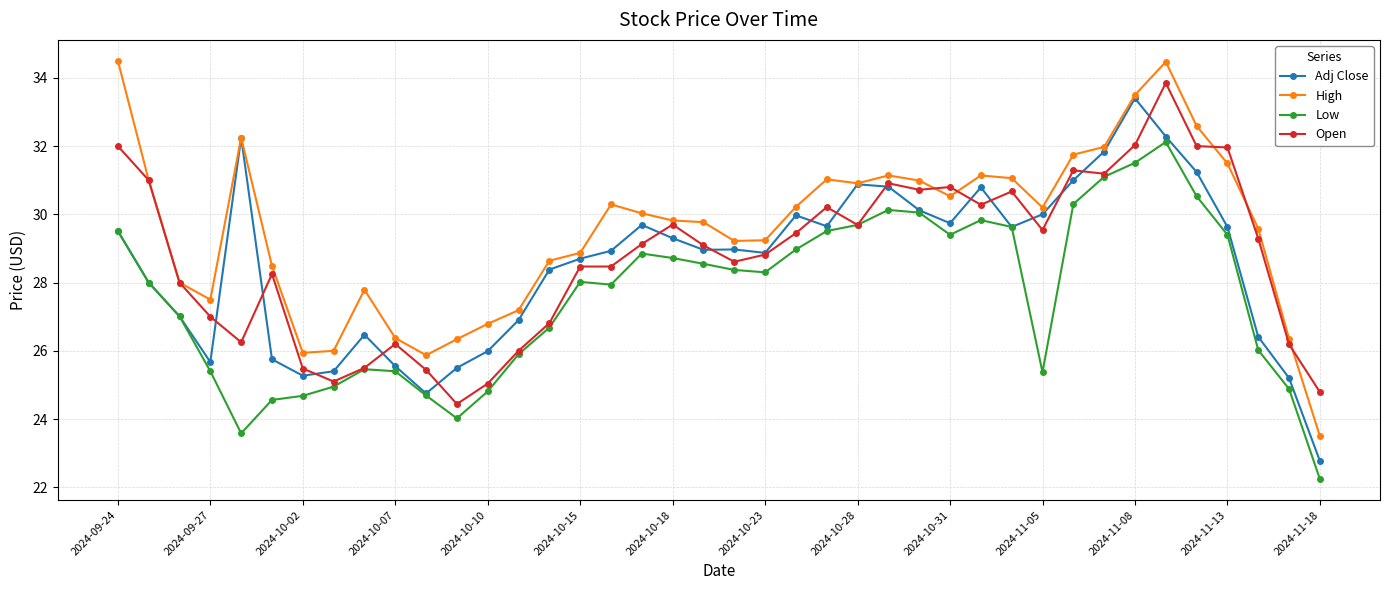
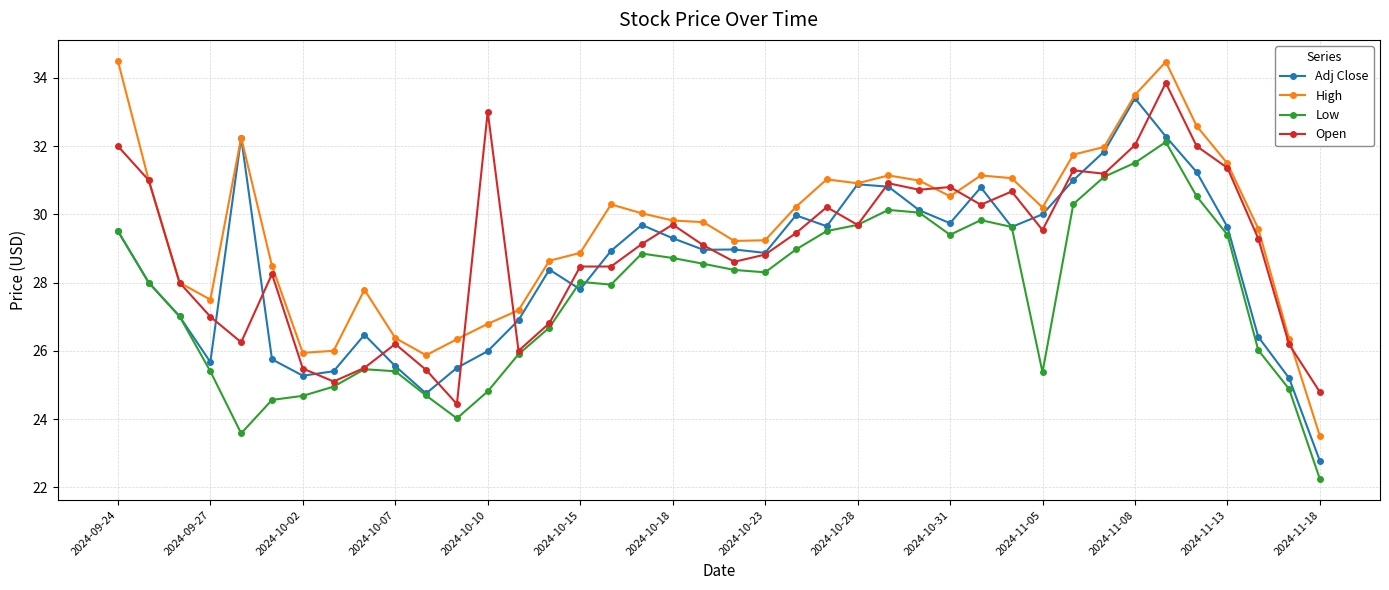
Open, 2024-10-10: 25.0 -> 33.0
Adj Close, 2024-10-15: 28.7 -> 27.8
Open, 2024-11-13: 32.0 -> 31.4
